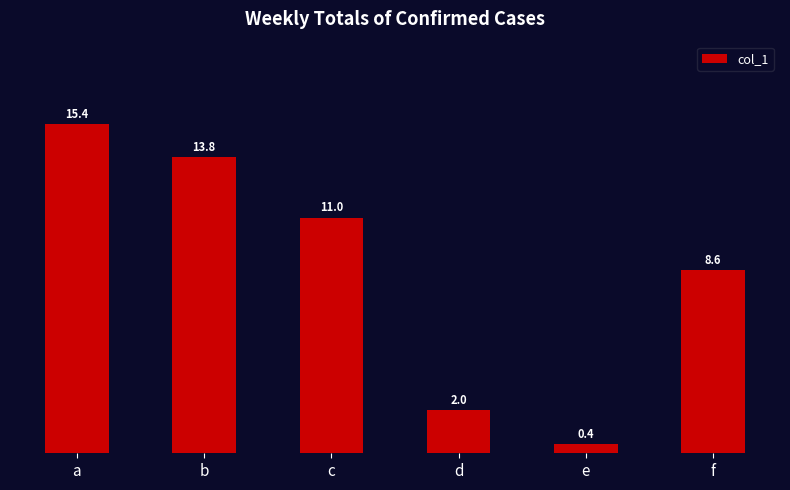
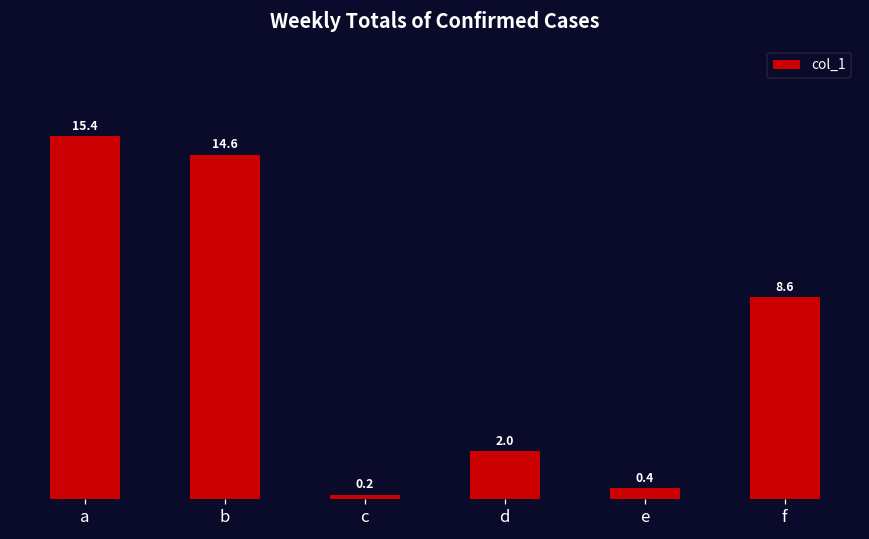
b: 13.8 -> 14.6
c: 11.0 -> 0.2
